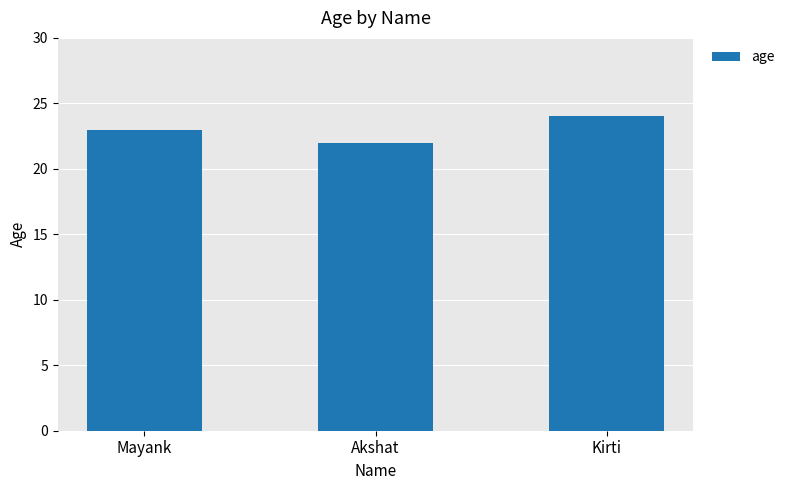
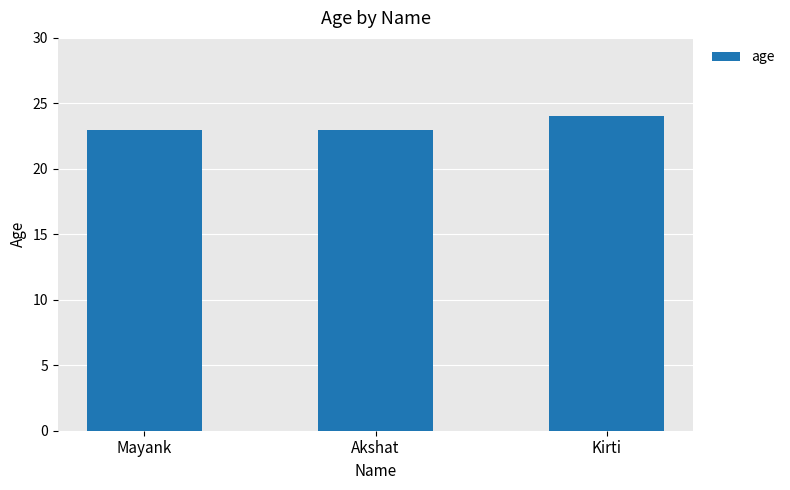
Akshat: 22 -> 23
